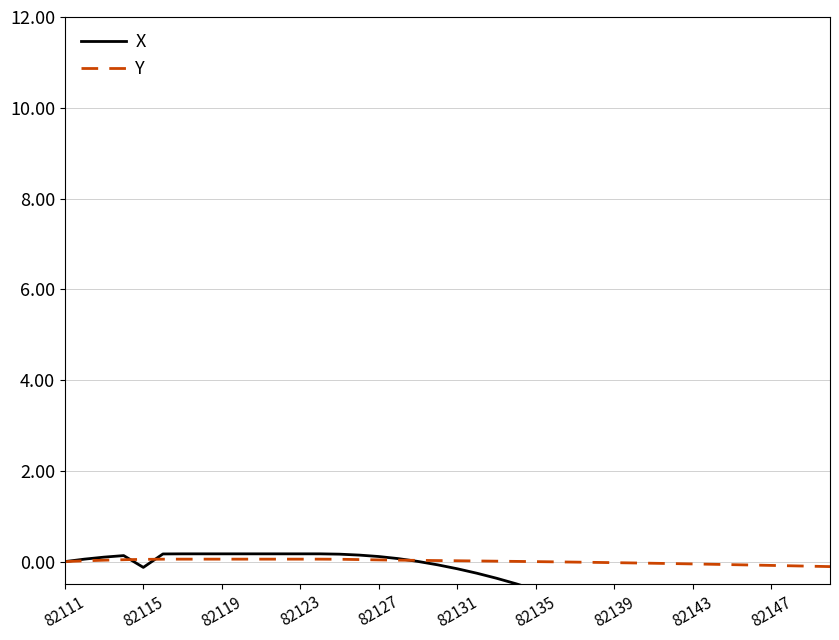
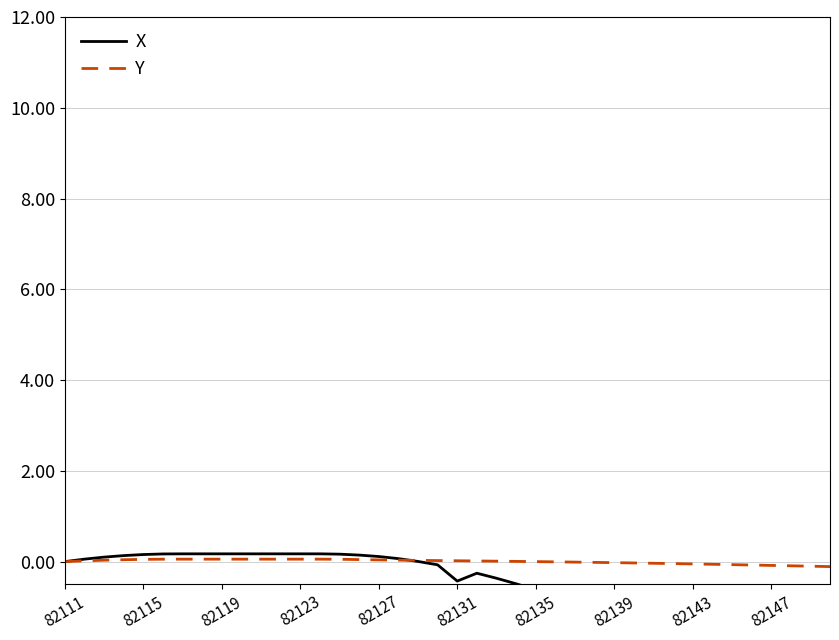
X, 82115: -0.1 -> 0.2
X, 82131: -0.2 -> -0.4
